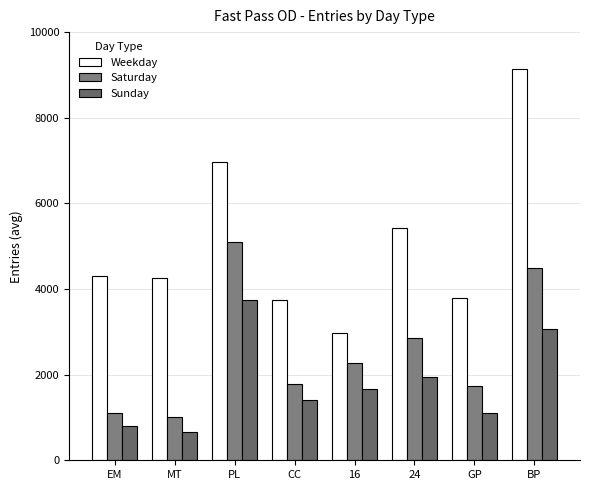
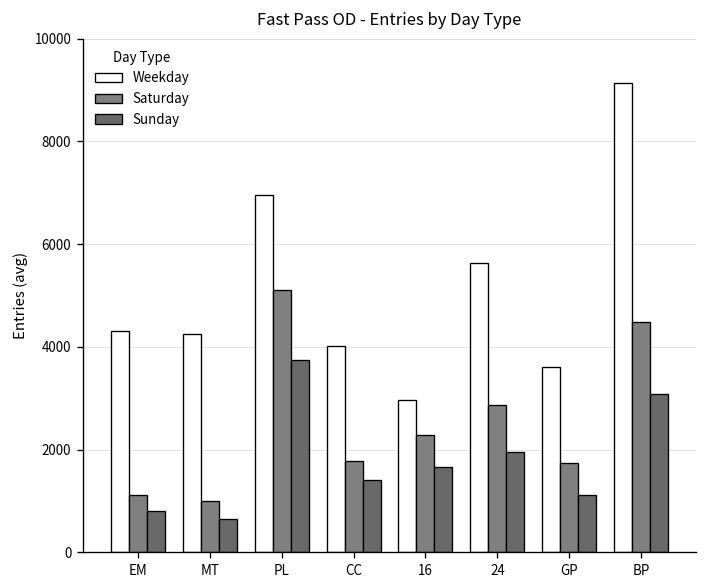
Weekday, CC: 3700 -> 4000
Weekday, 24: 5400 -> 5600
Weekday, GP: 3800 -> 3600
